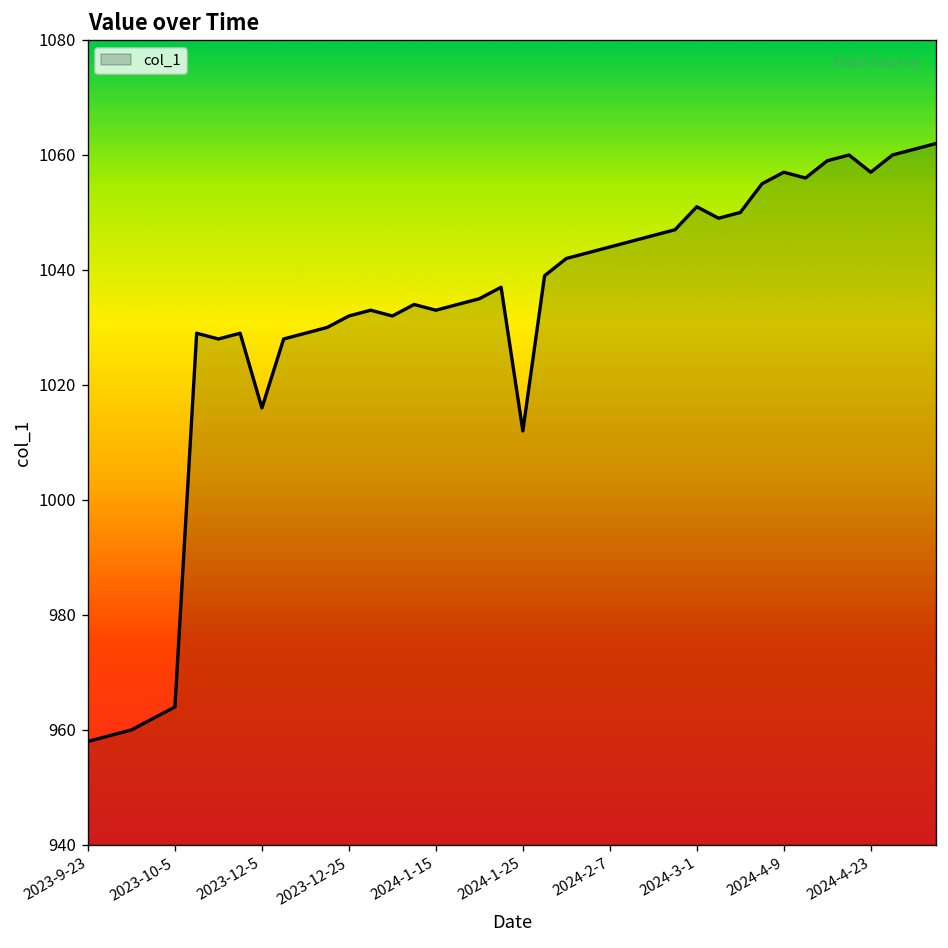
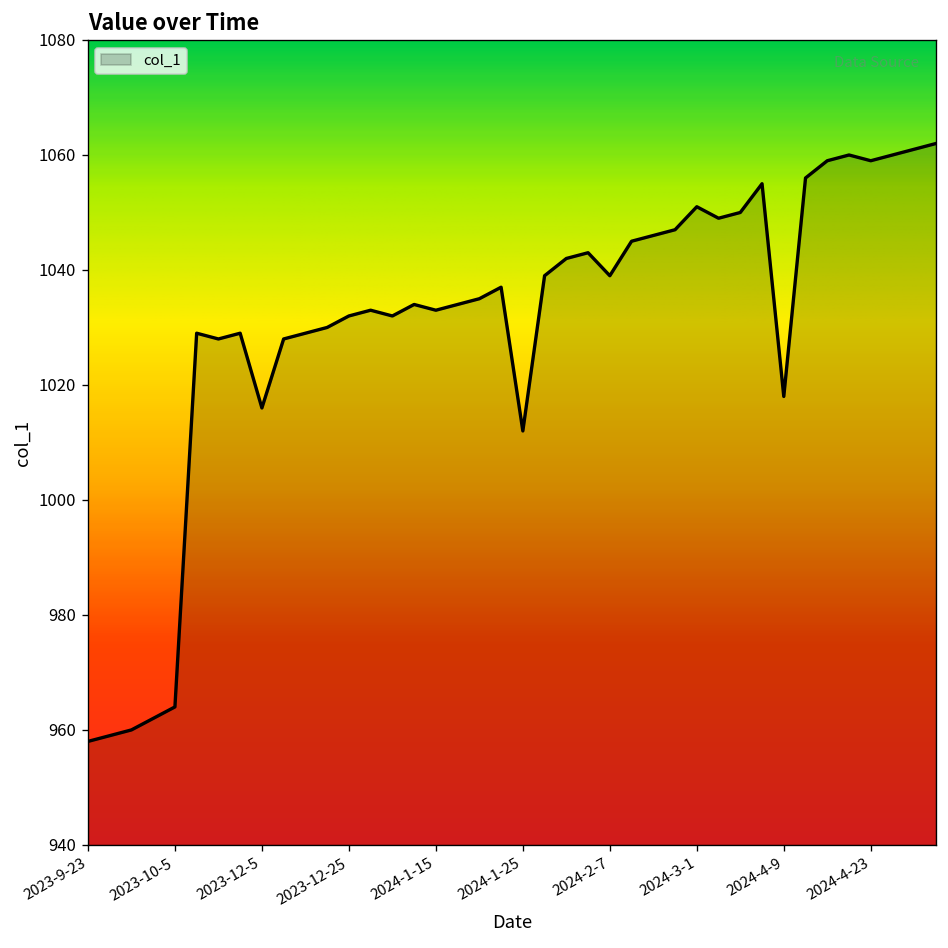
2024-2-7: 1044 -> 1039
2024-4-9: 1057 -> 1018
2024-4-23: 1057 -> 1059
